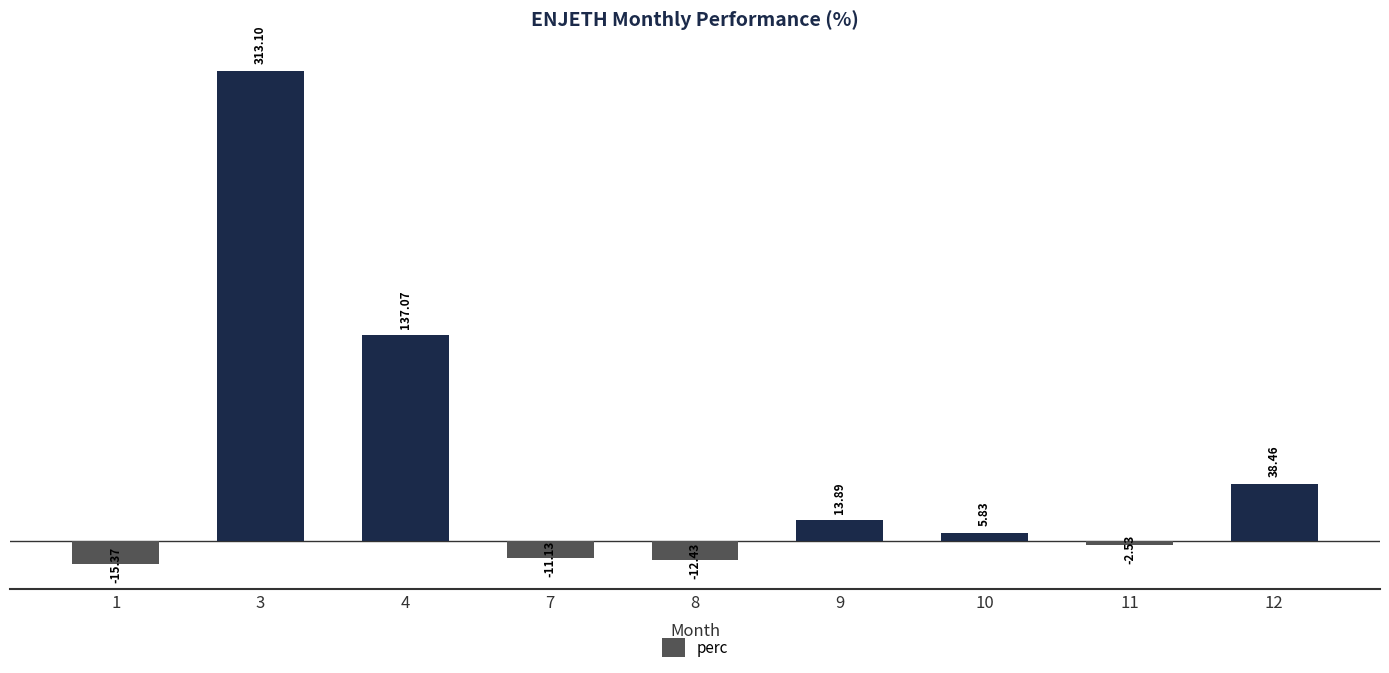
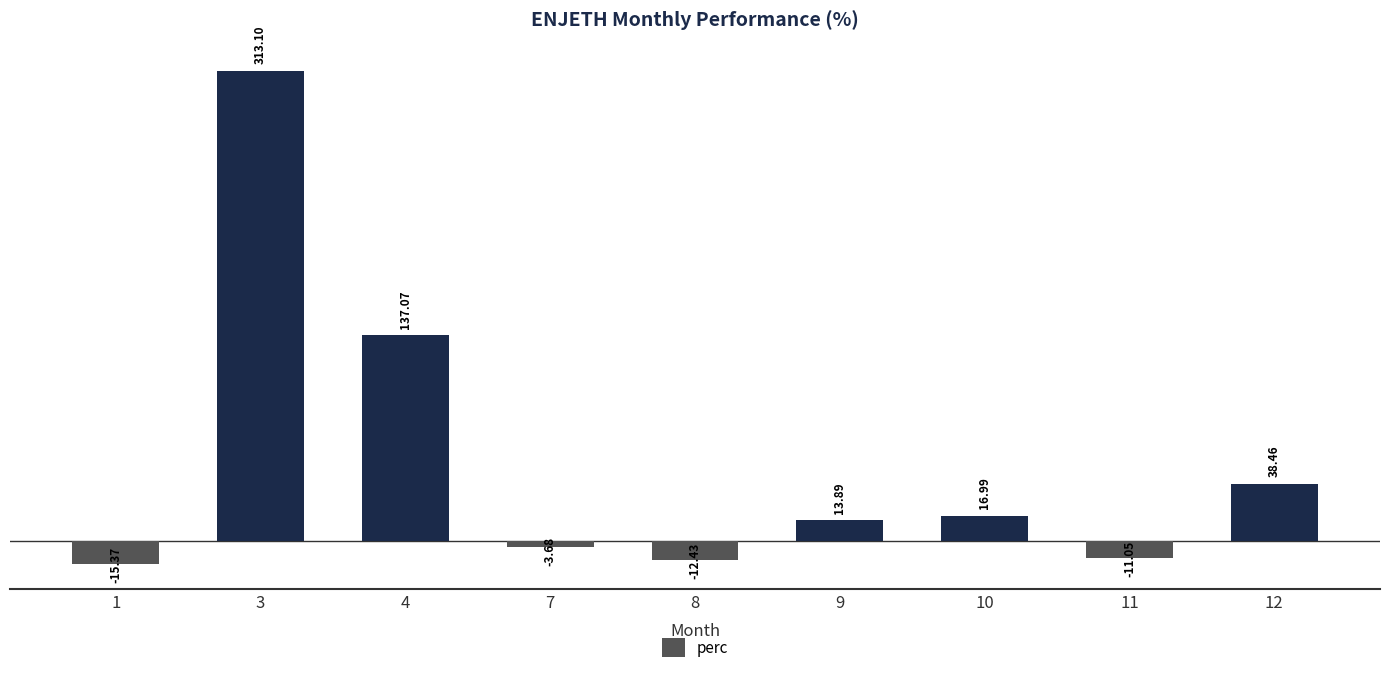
7: -11.13 -> -3.68
10: 5.83 -> 16.99
11: -2.53 -> -11.05
